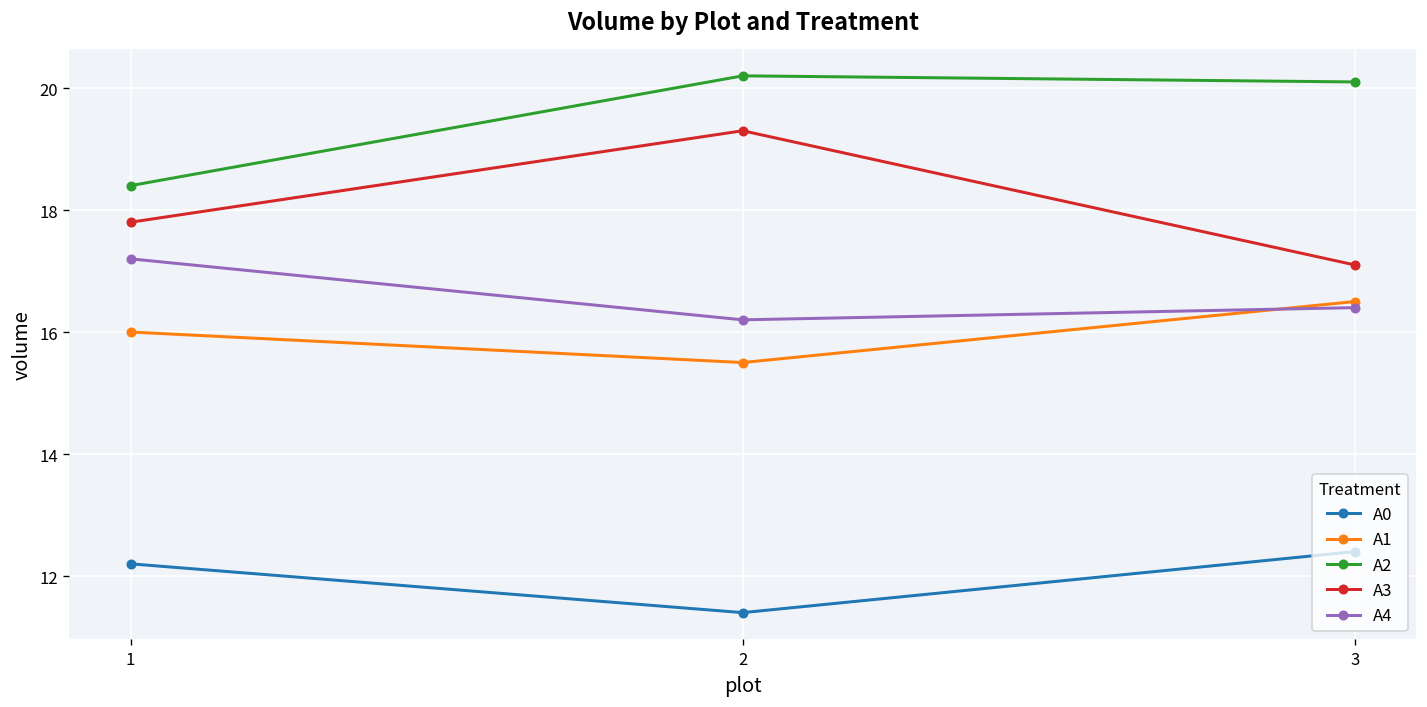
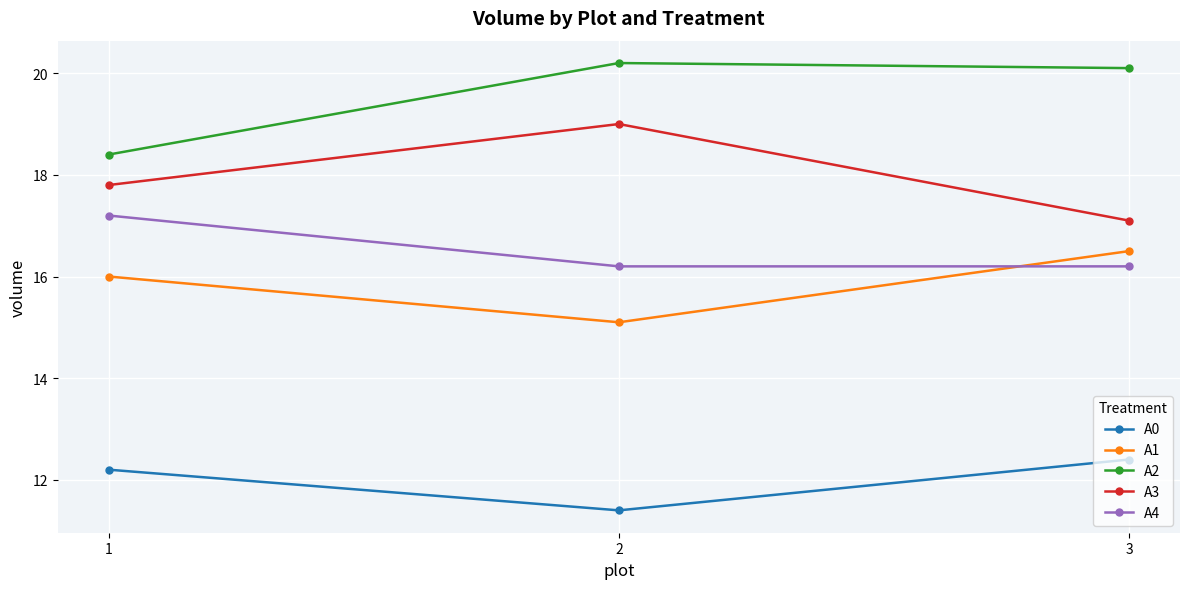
A1, 2: 15.5 -> 15.1
A3, 2: 19.3 -> 19.0
A4, 3: 16.4 -> 16.2
